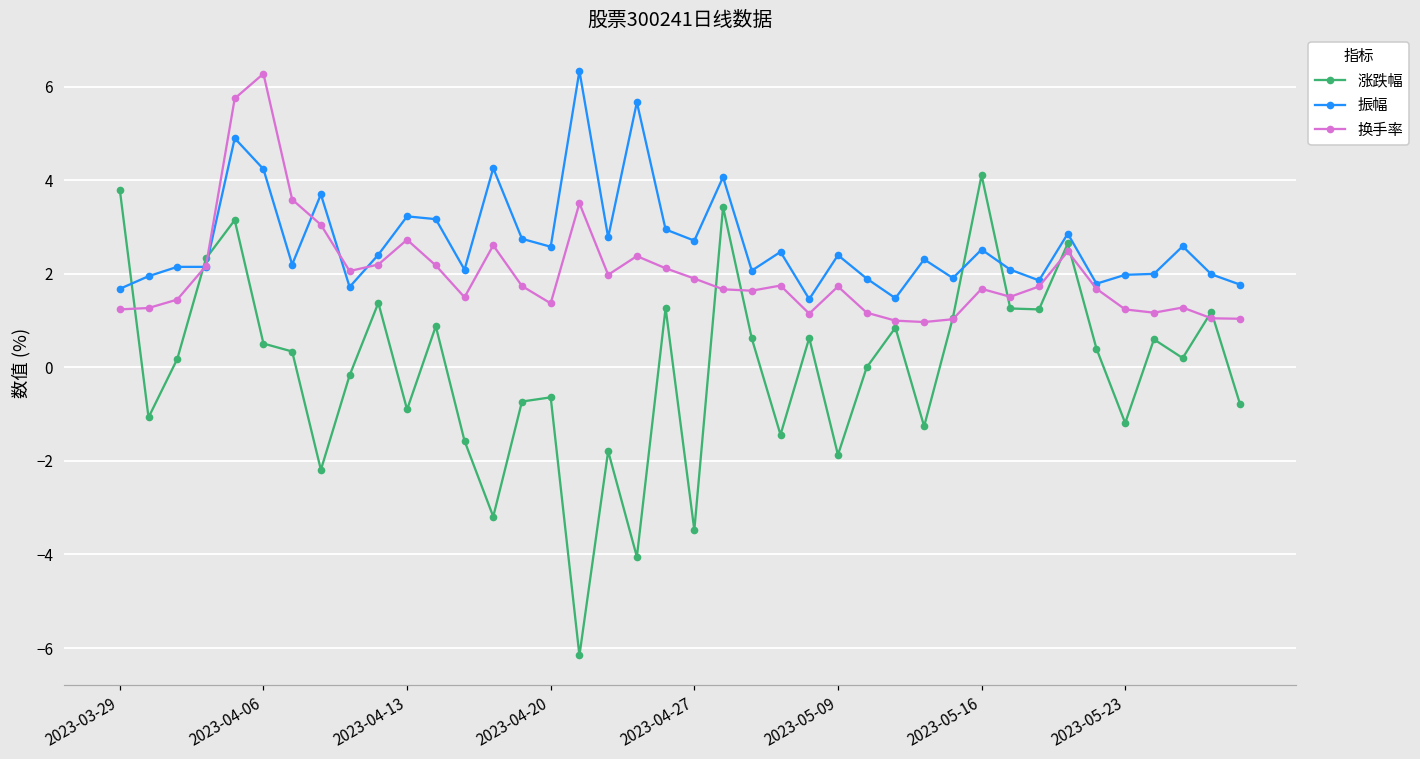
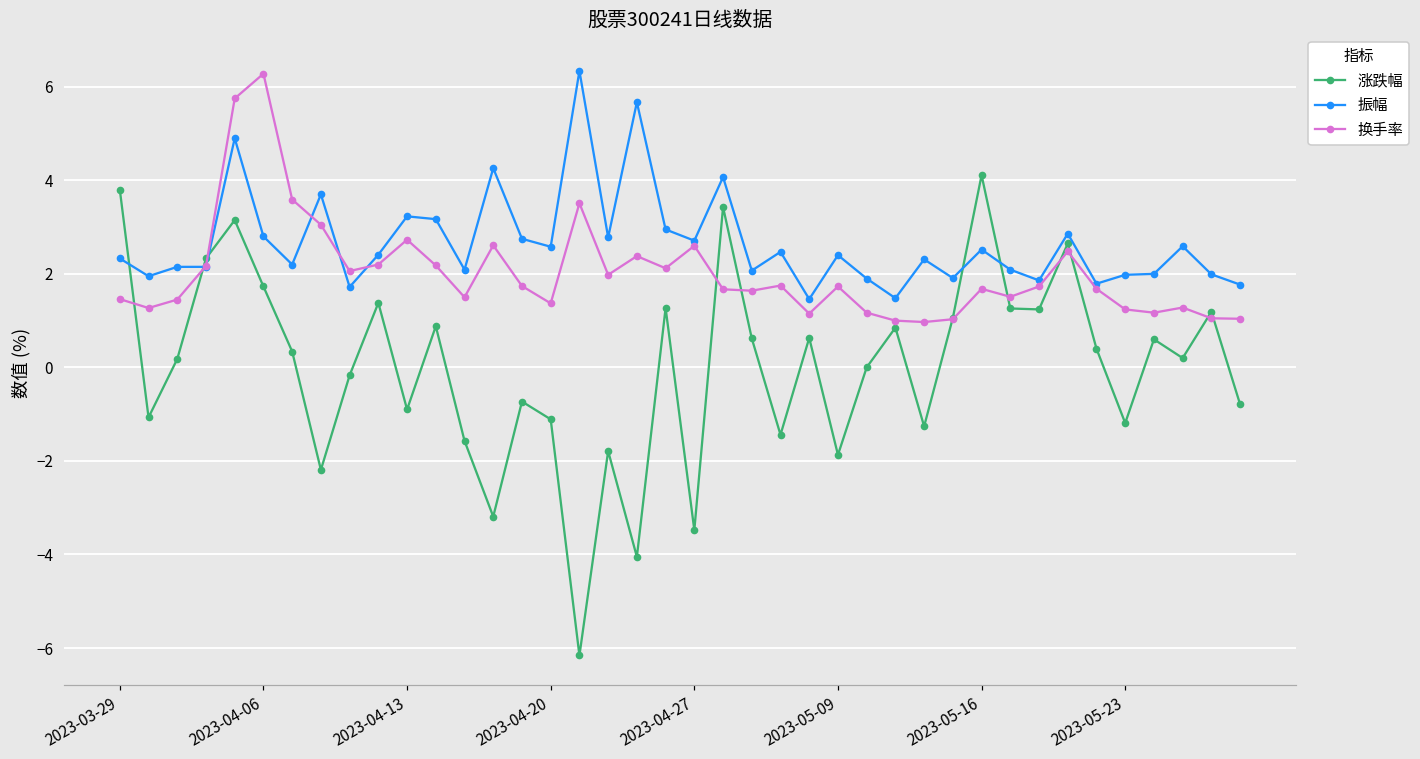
振幅, 2023-03-29: 1.7 -> 2.3
换手率, 2023-03-29: 1.2 -> 1.5
涨跌幅, 2023-04-06: 0.5 -> 1.7
振幅, 2023-04-06: 4.2 -> 2.8
涨跌幅, 2023-04-20: -0.6 -> -1.1
换手率, 2023-04-27: 1.9 -> 2.6
